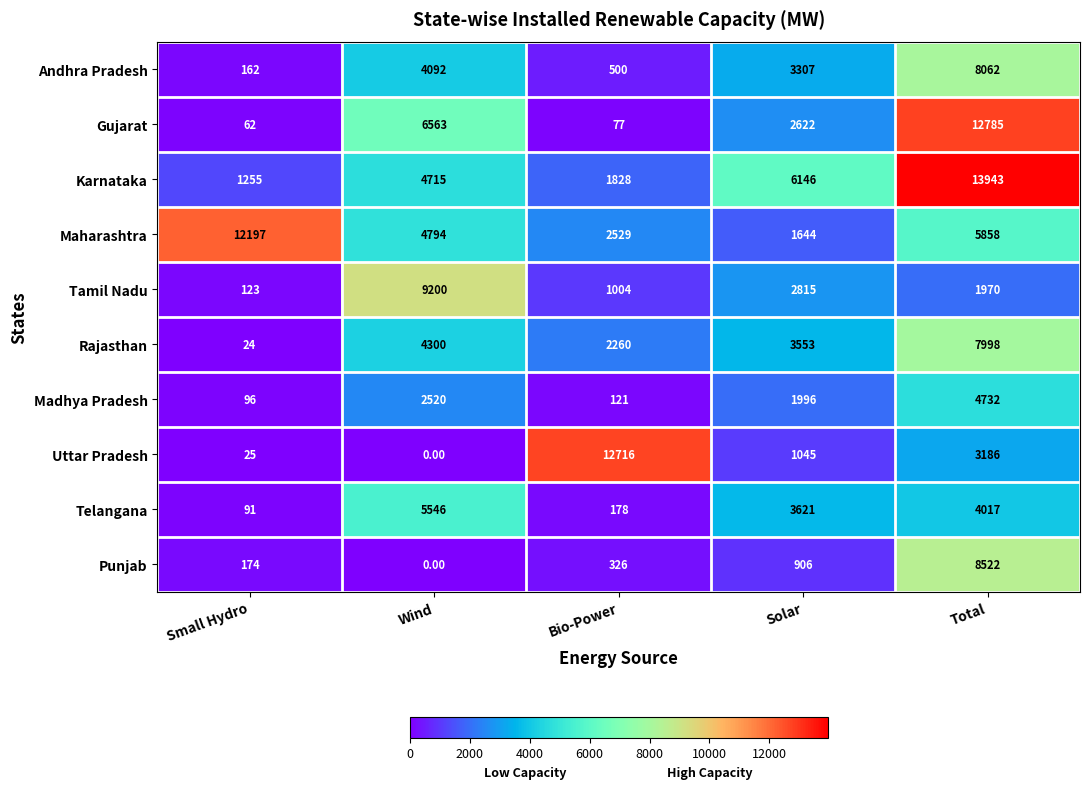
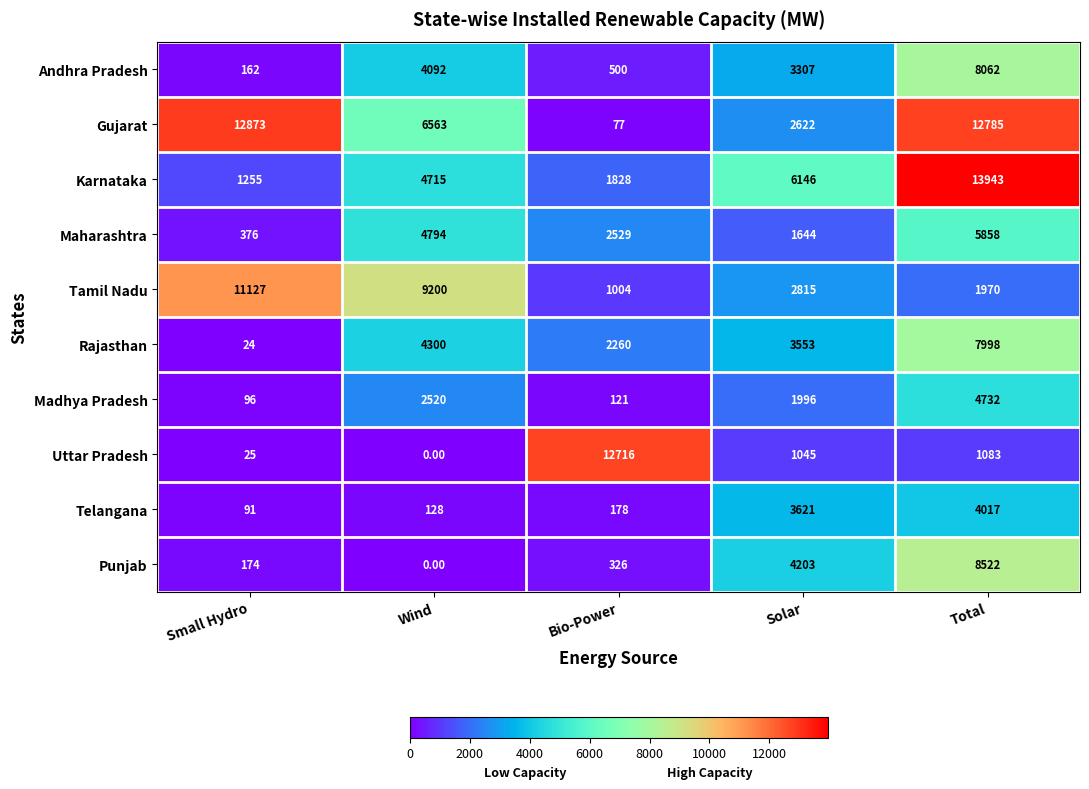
Gujarat, Small Hydro: 62 -> 12873
Maharashtra, Small Hydro: 12197 -> 376
Tamil Nadu, Small Hydro: 123 -> 11127
Uttar Pradesh, Total: 3186 -> 1083
Telangana, Wind: 5546 -> 128
Punjab, Solar: 906 -> 4203
